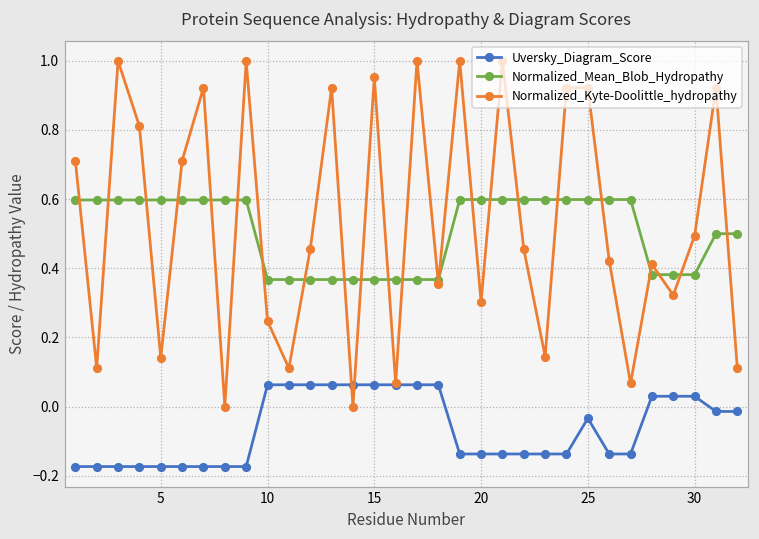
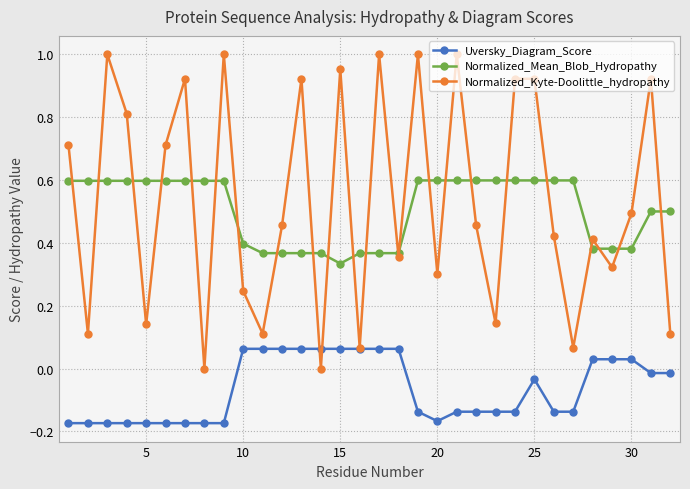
Normalized_Mean_Blob_Hydropathy, 10: 0.37 -> 0.40
Normalized_Mean_Blob_Hydropathy, 15: 0.37 -> 0.33
Uversky_Diagram_Score, 20: -0.14 -> -0.17
